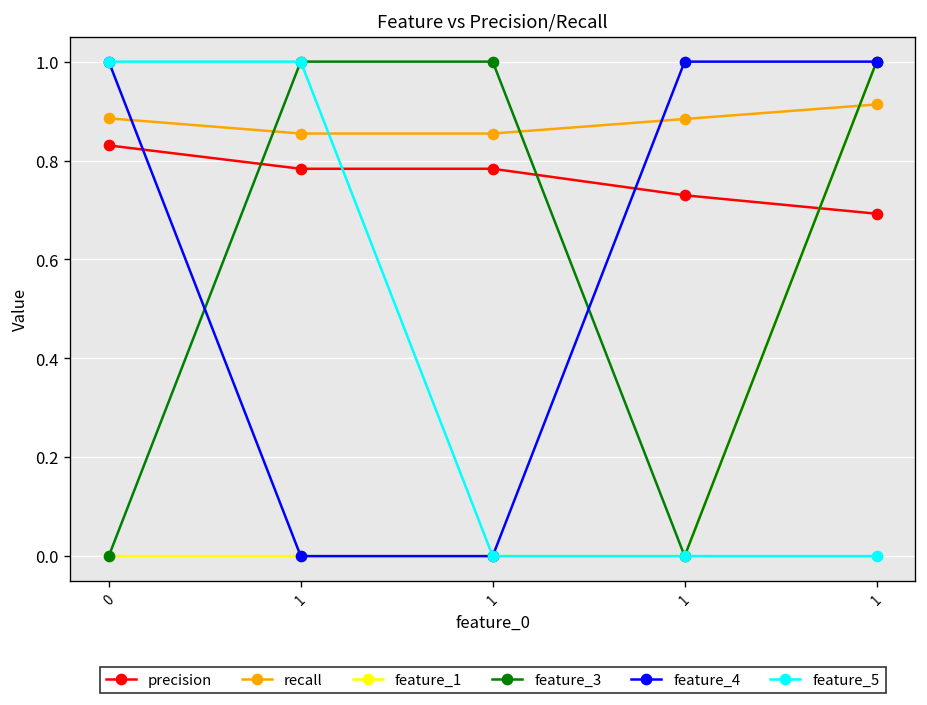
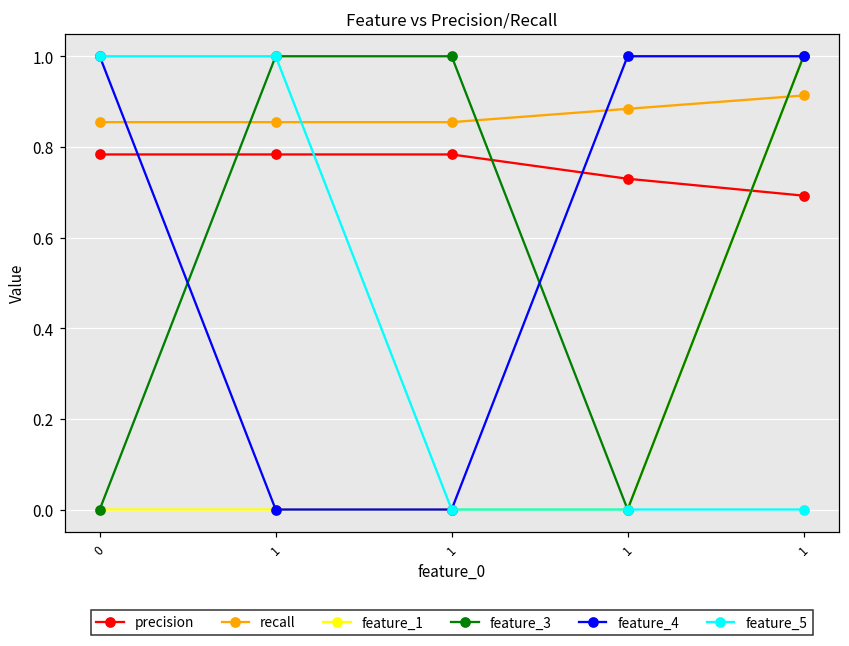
precision, 0: 0.83 -> 0.78
recall, 0: 0.89 -> 0.85
